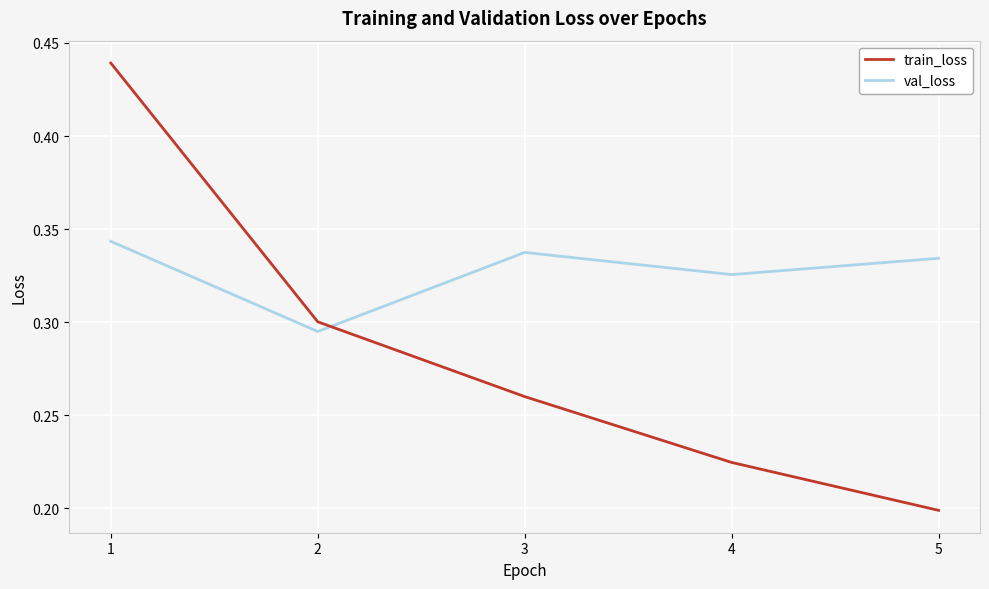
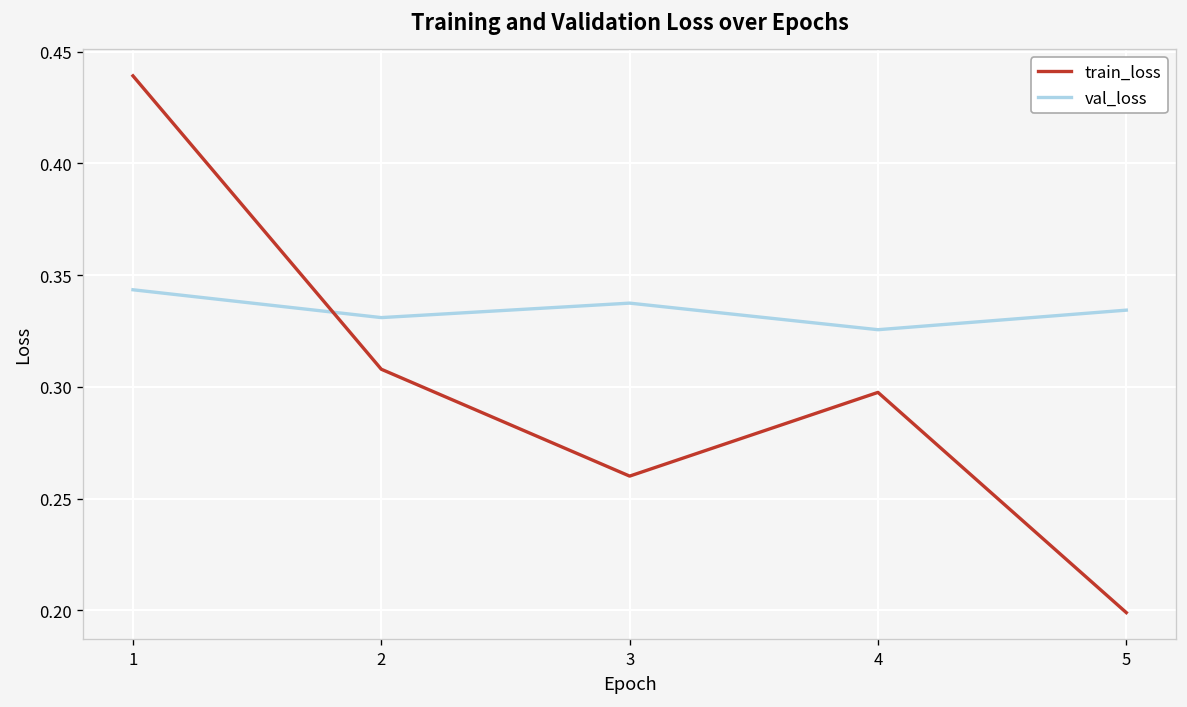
train_loss, 2: 0.300 -> 0.308
val_loss, 2: 0.295 -> 0.331
train_loss, 4: 0.225 -> 0.298
